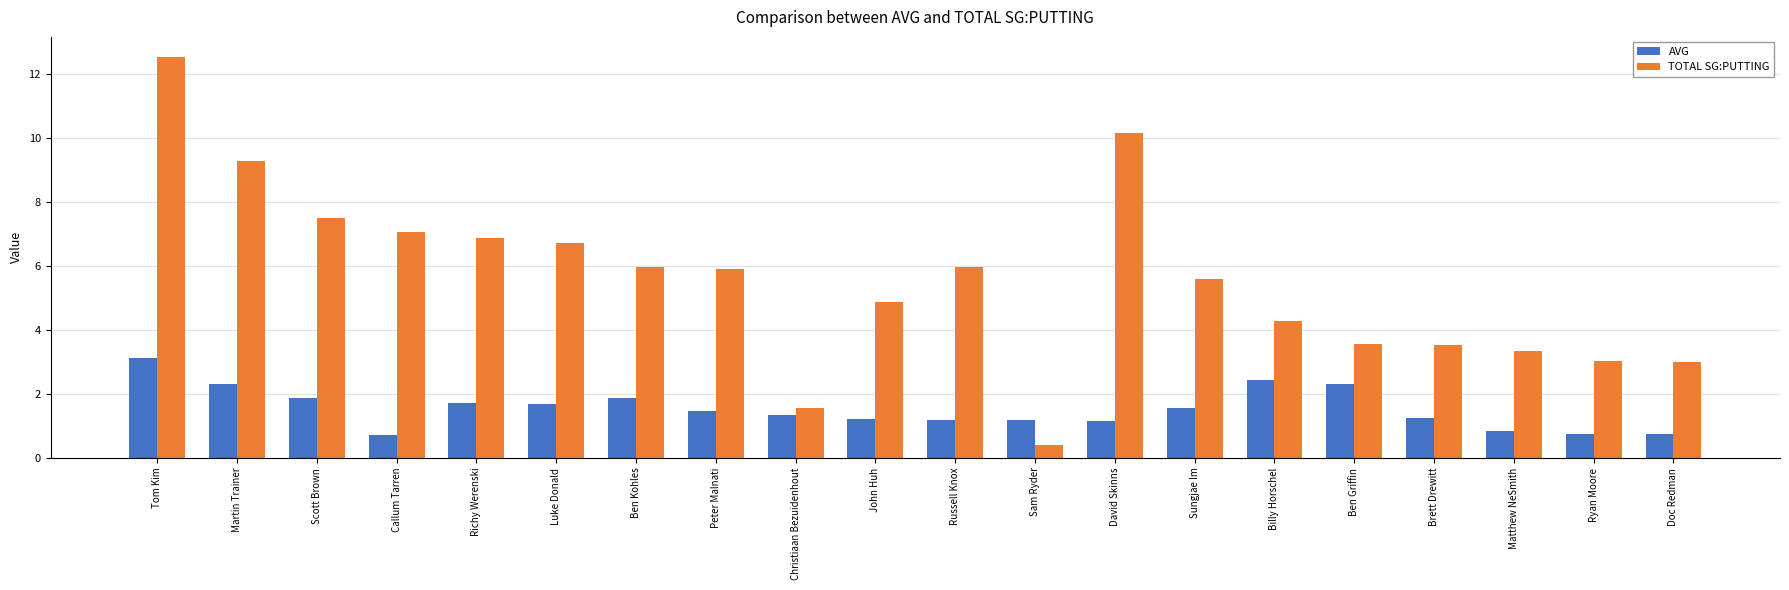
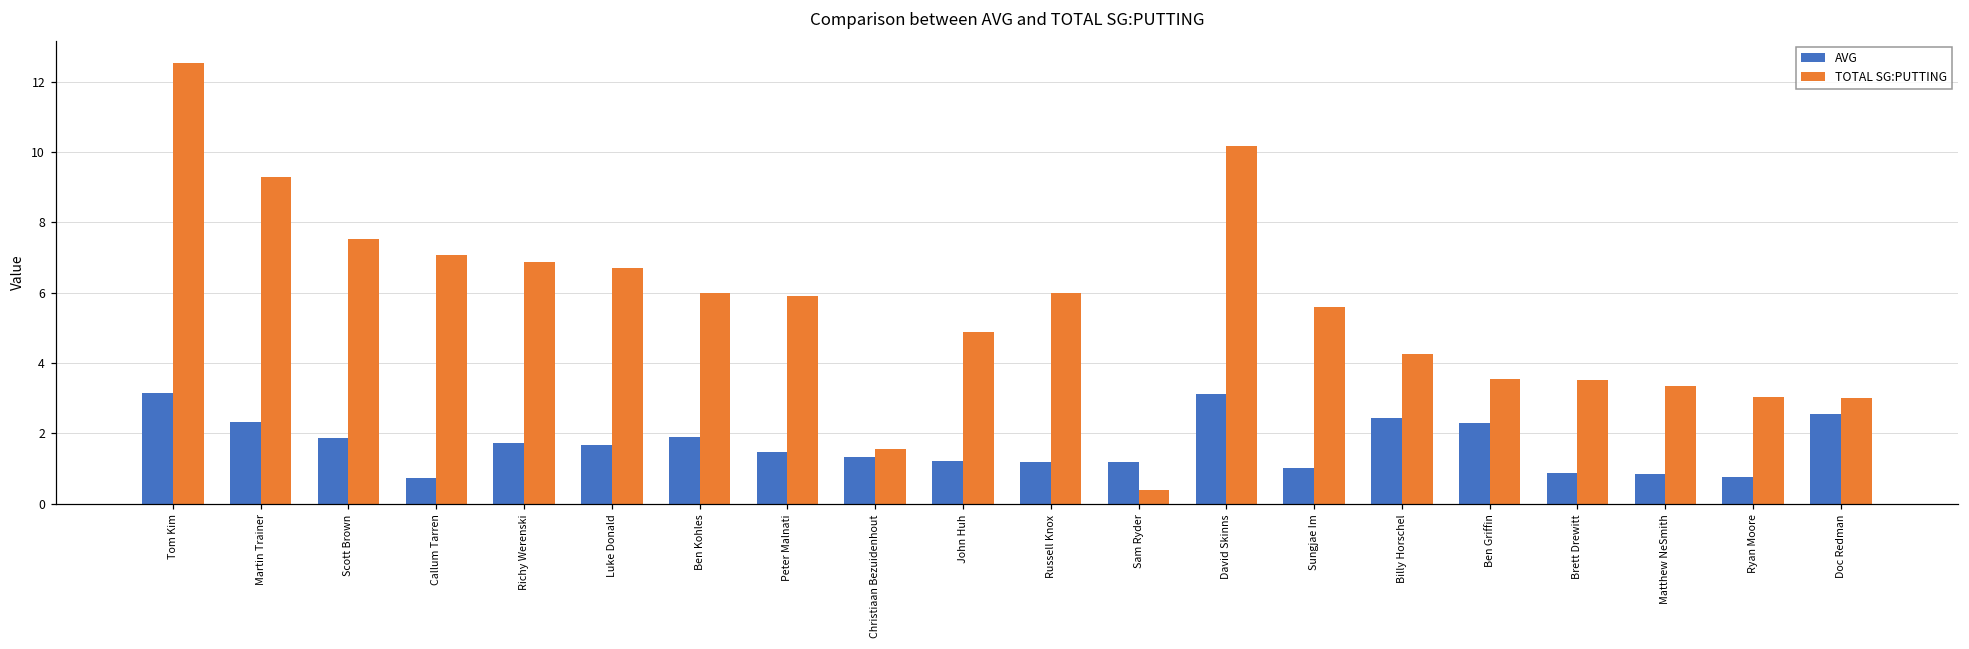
AVG, David Skinns: 1.2 -> 3.1
AVG, Sungjae Im: 1.6 -> 1.0
AVG, Brett Drewitt: 1.3 -> 0.9
AVG, Doc Redman: 0.8 -> 2.5
